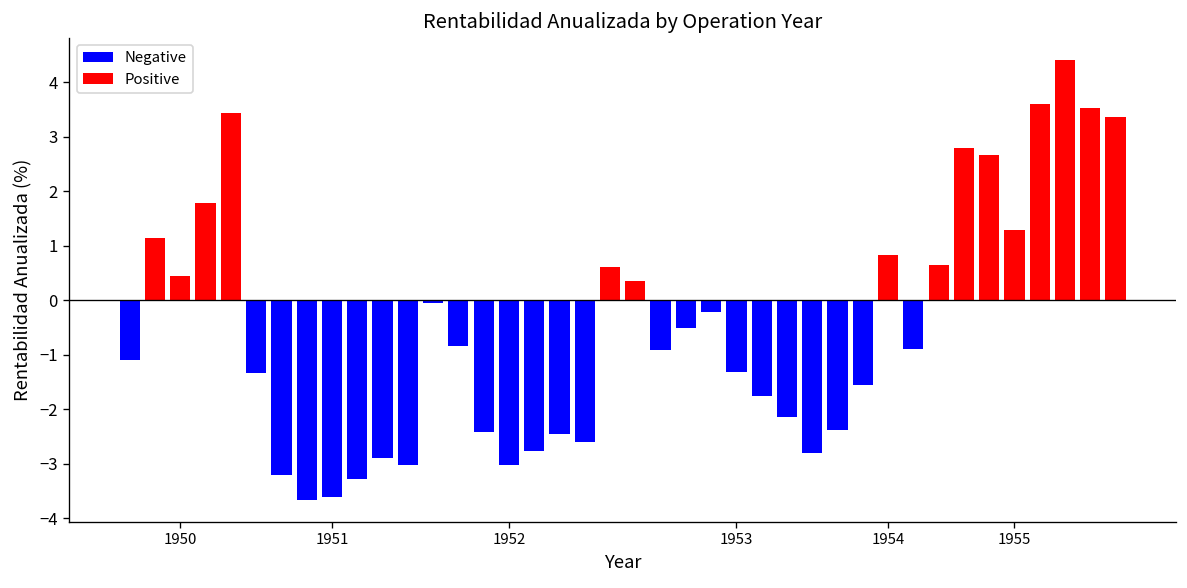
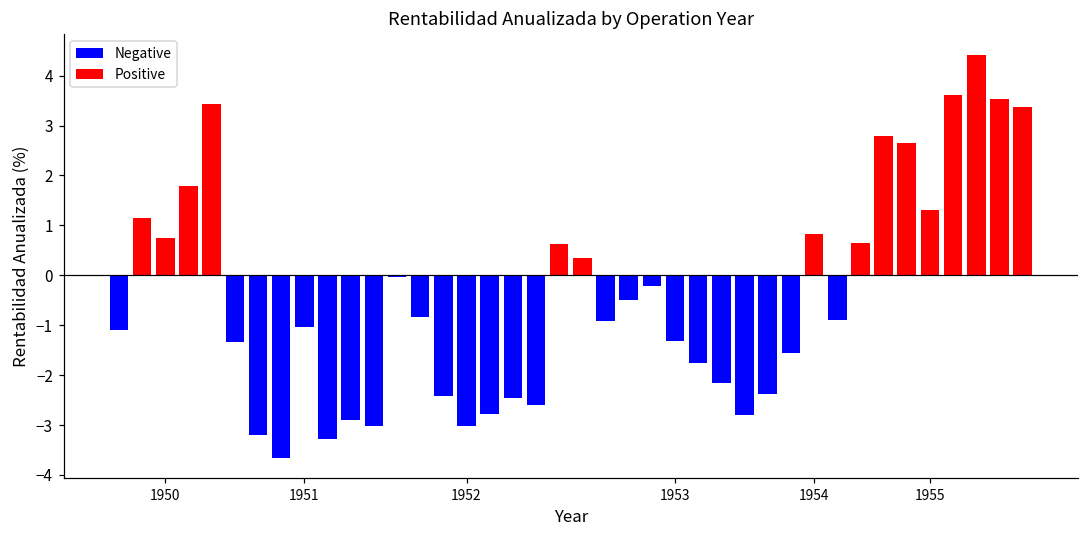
1950: 0.5 -> 0.7
1951: -3.6 -> -1.0
